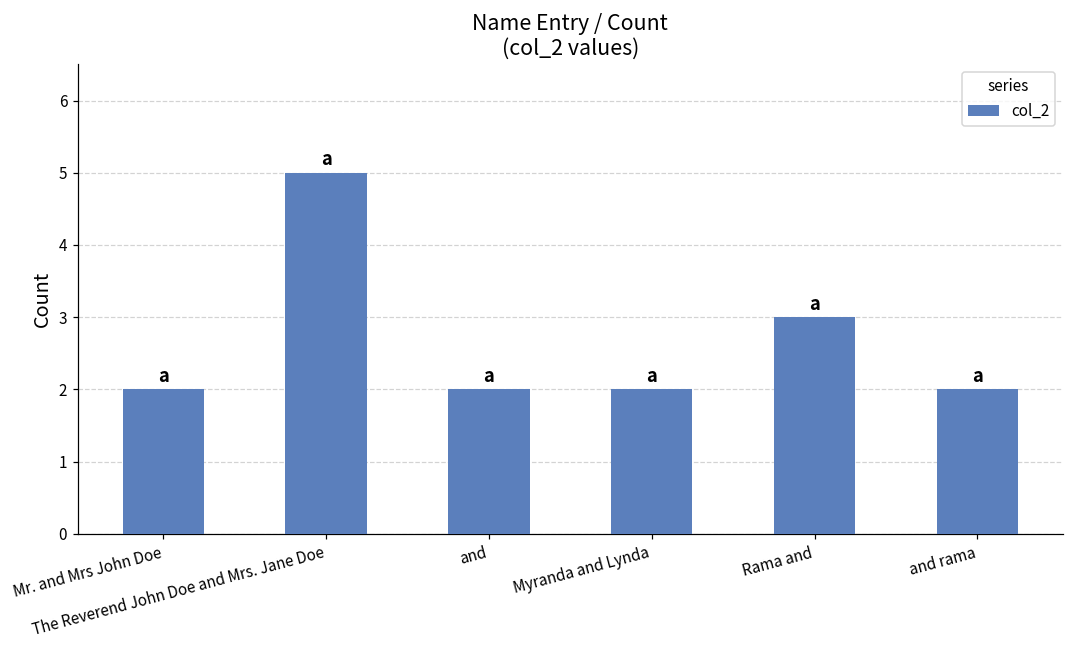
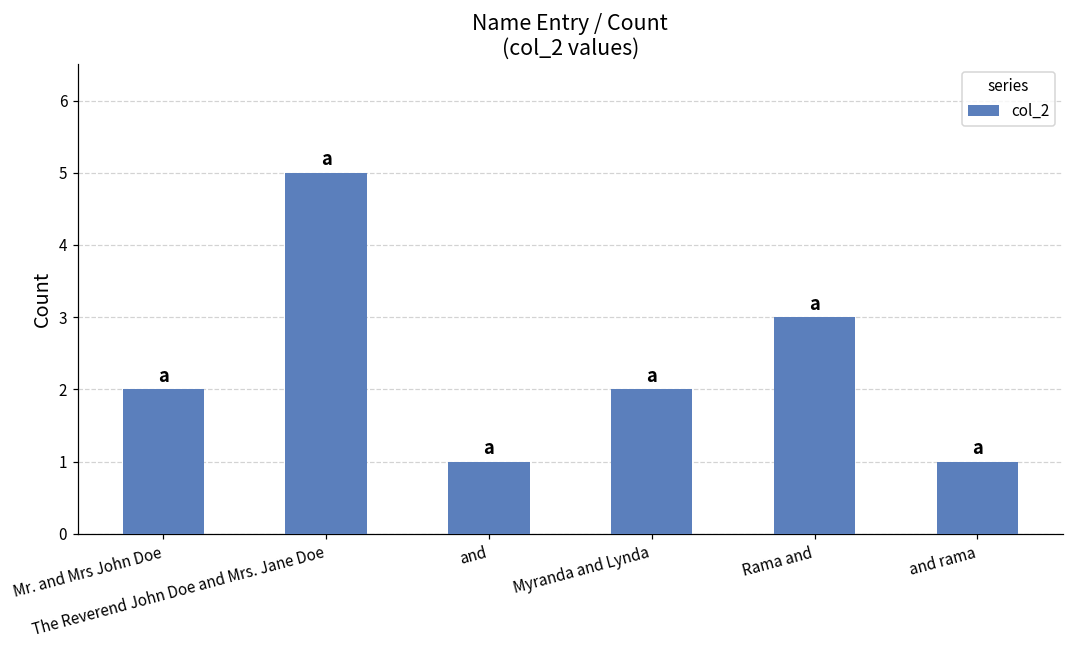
and: 2 -> 1
and rama: 2 -> 1
